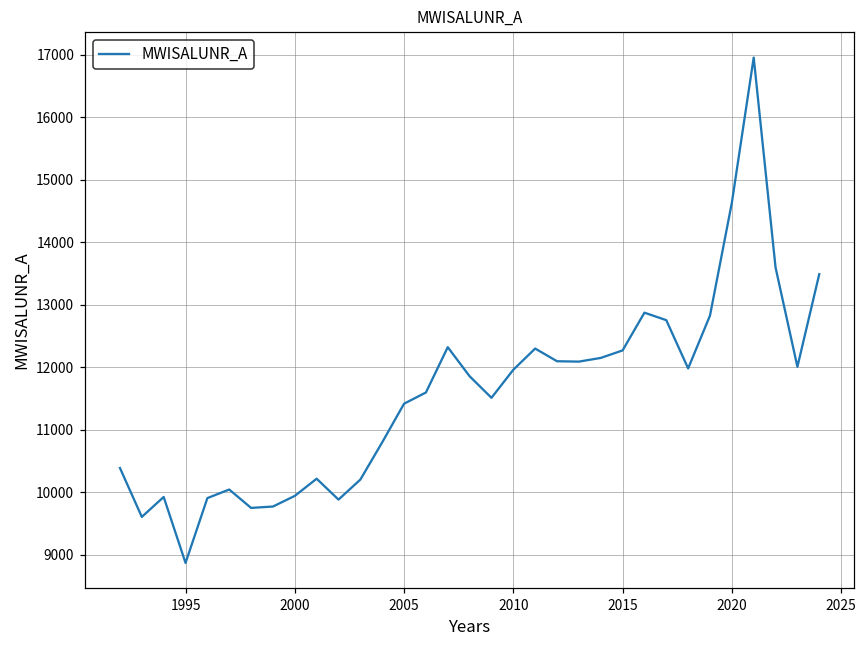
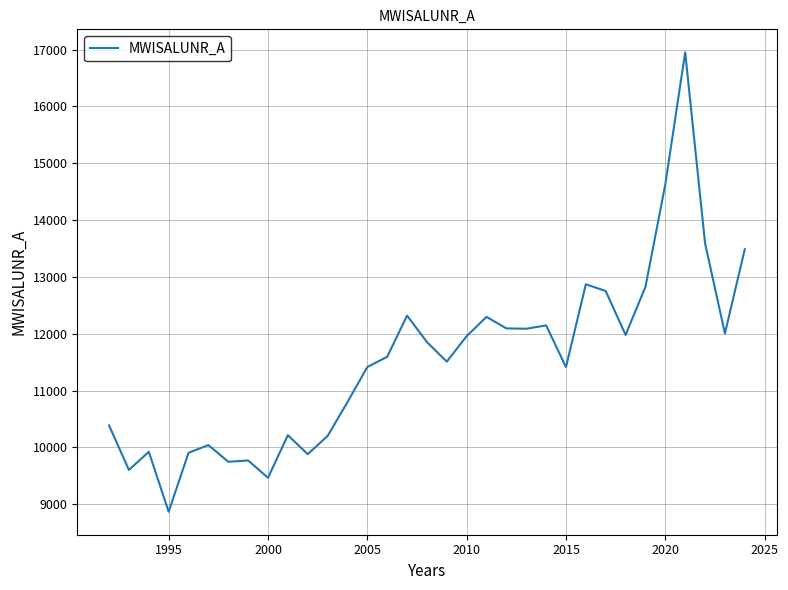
2000: 9900 -> 9500
2015: 12300 -> 11400
